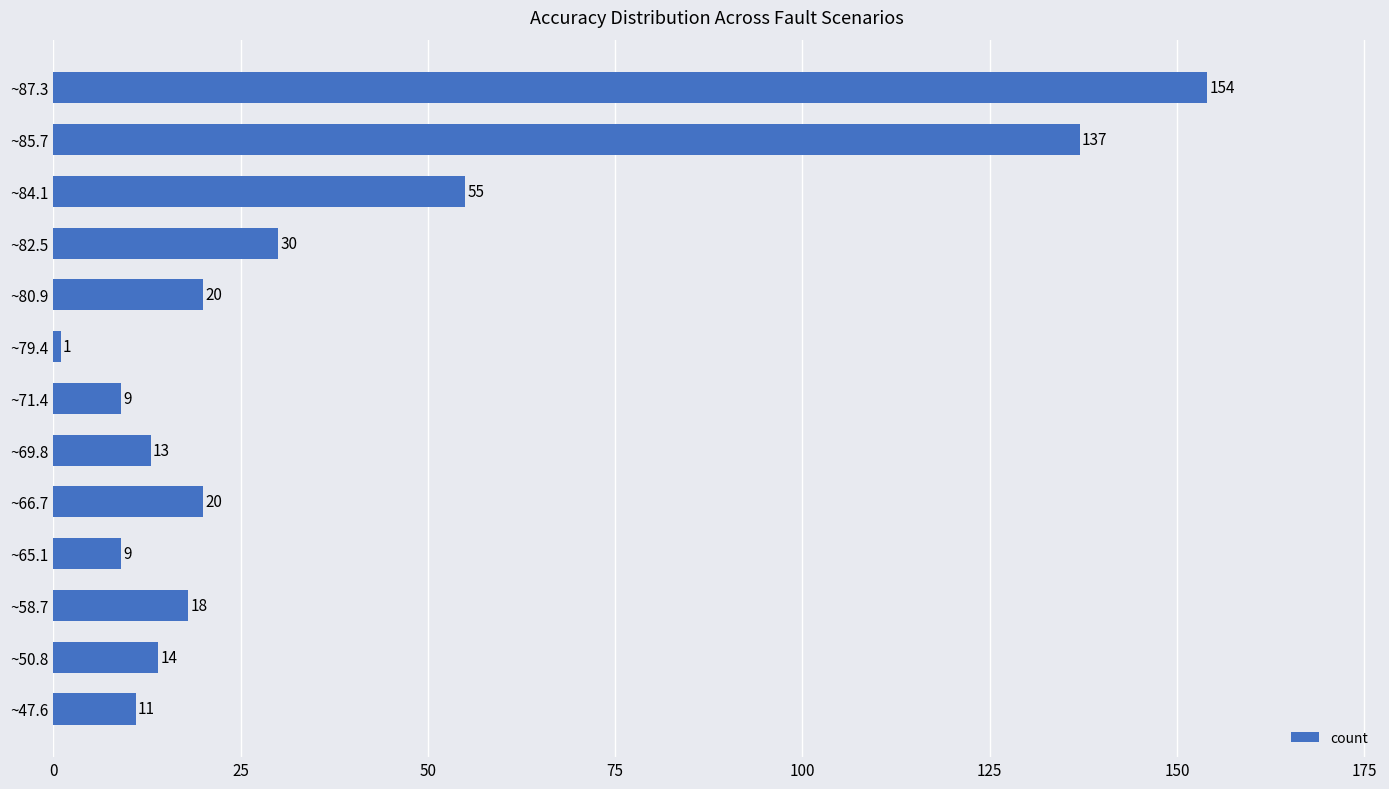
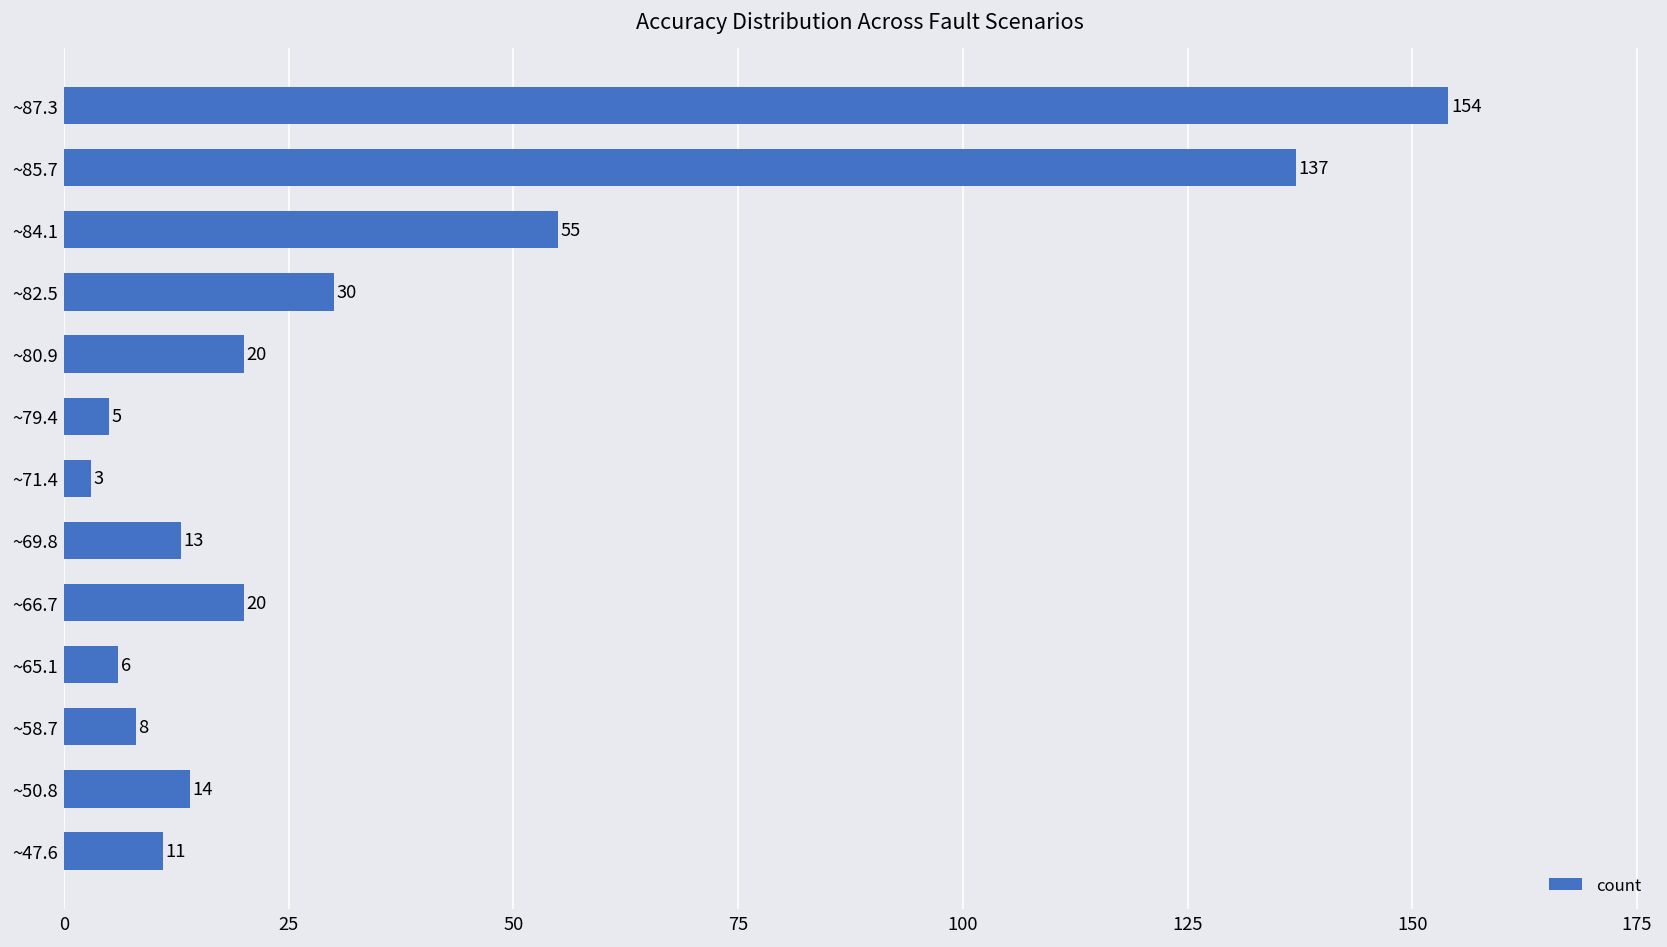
~79.4: 1 -> 5
~71.4: 9 -> 3
~65.1: 9 -> 6
~58.7: 18 -> 8
